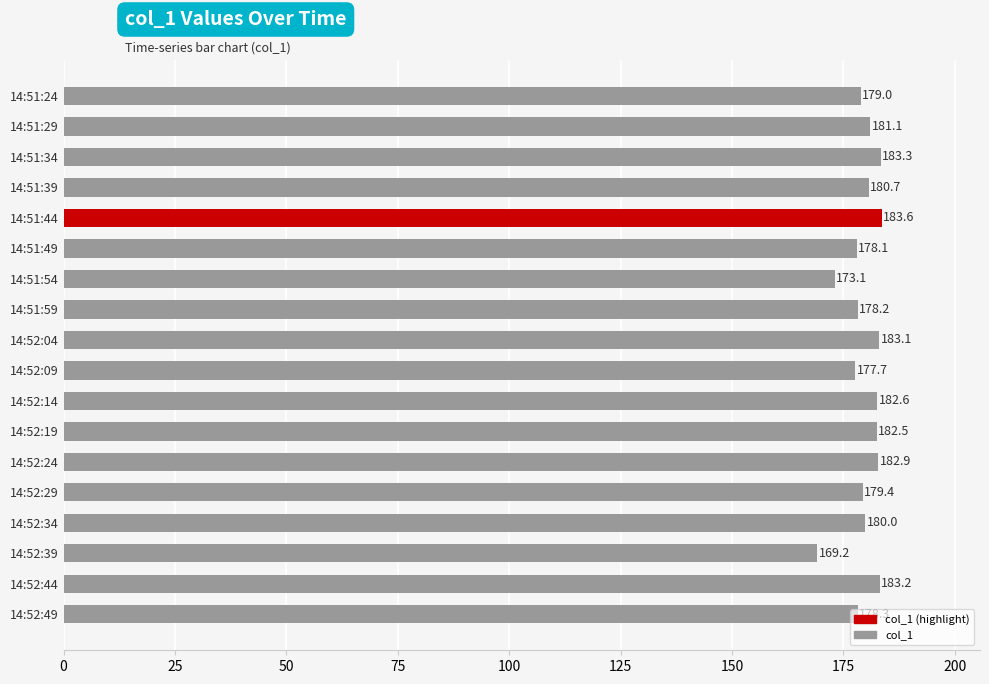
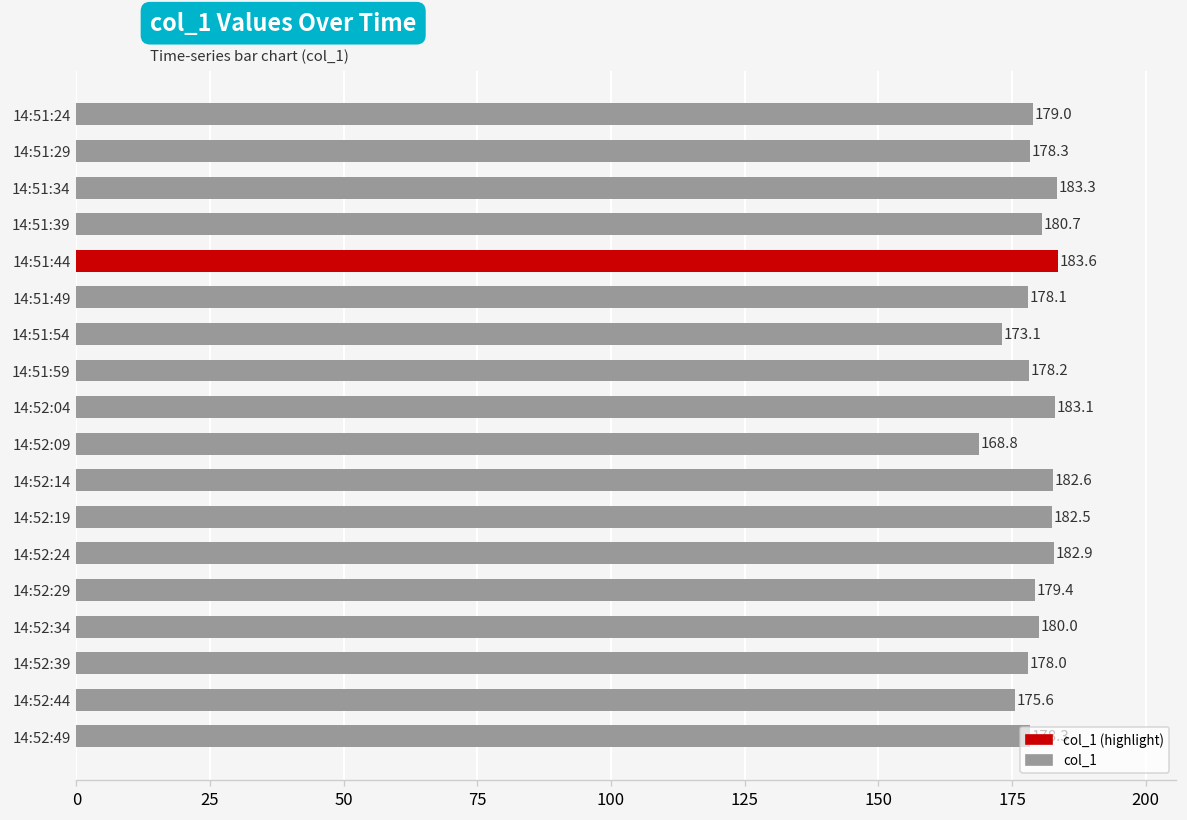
14:51:29: 181.1 -> 178.3
14:52:09: 177.7 -> 168.8
14:52:39: 169.2 -> 178.0
14:52:44: 183.2 -> 175.6
